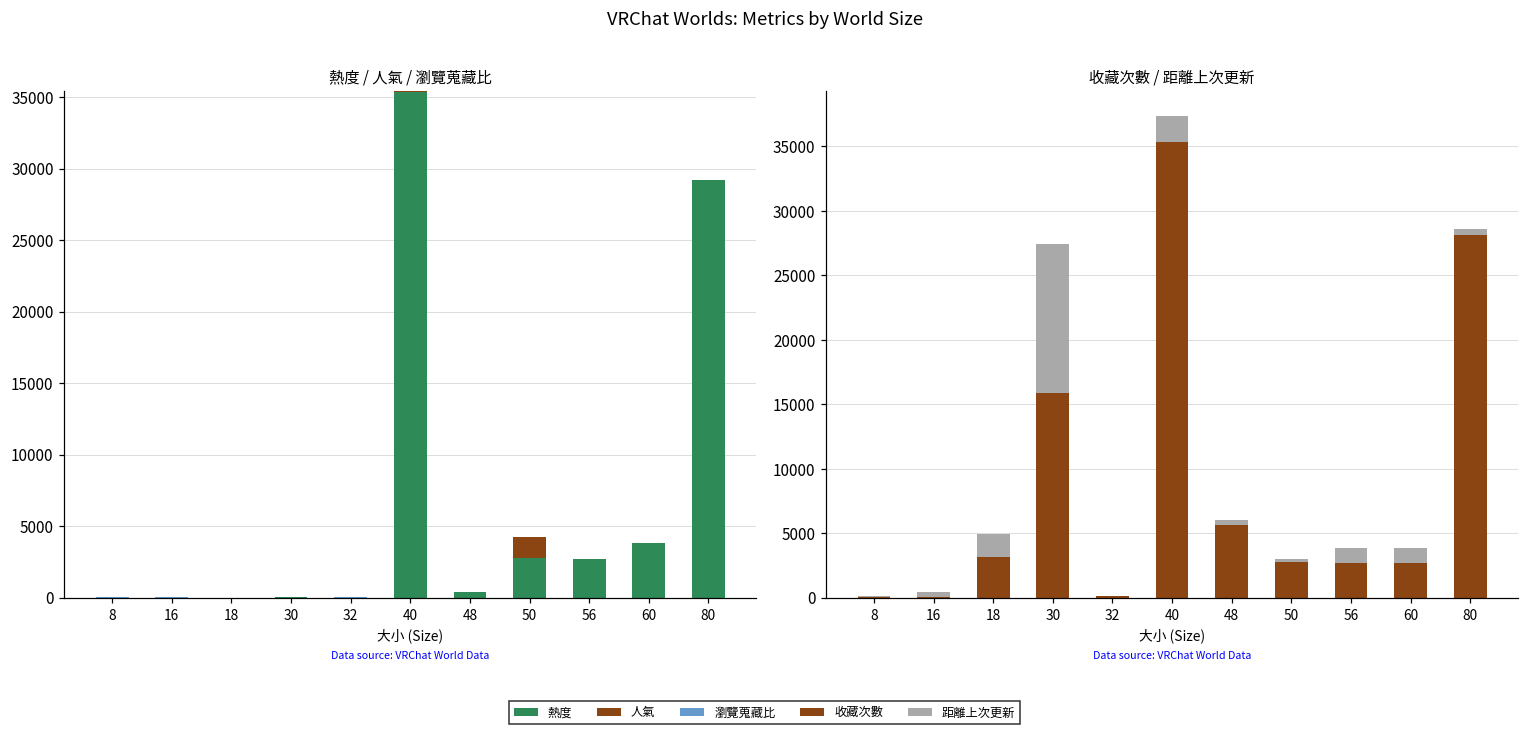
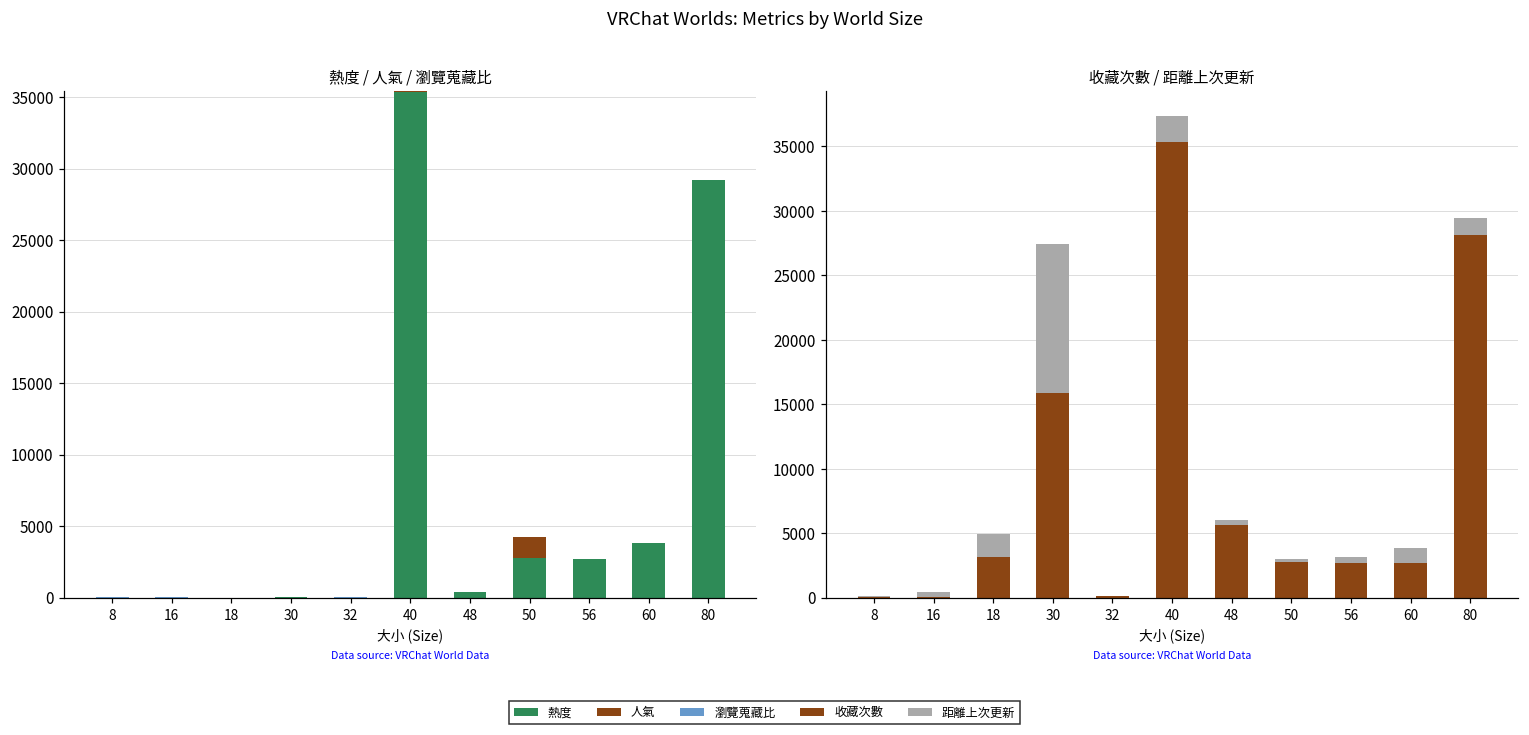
收藏次數 / 距離上次更新, 距離上次更新, 56: 1200 -> 500
收藏次數 / 距離上次更新, 距離上次更新, 80: 500 -> 1400
